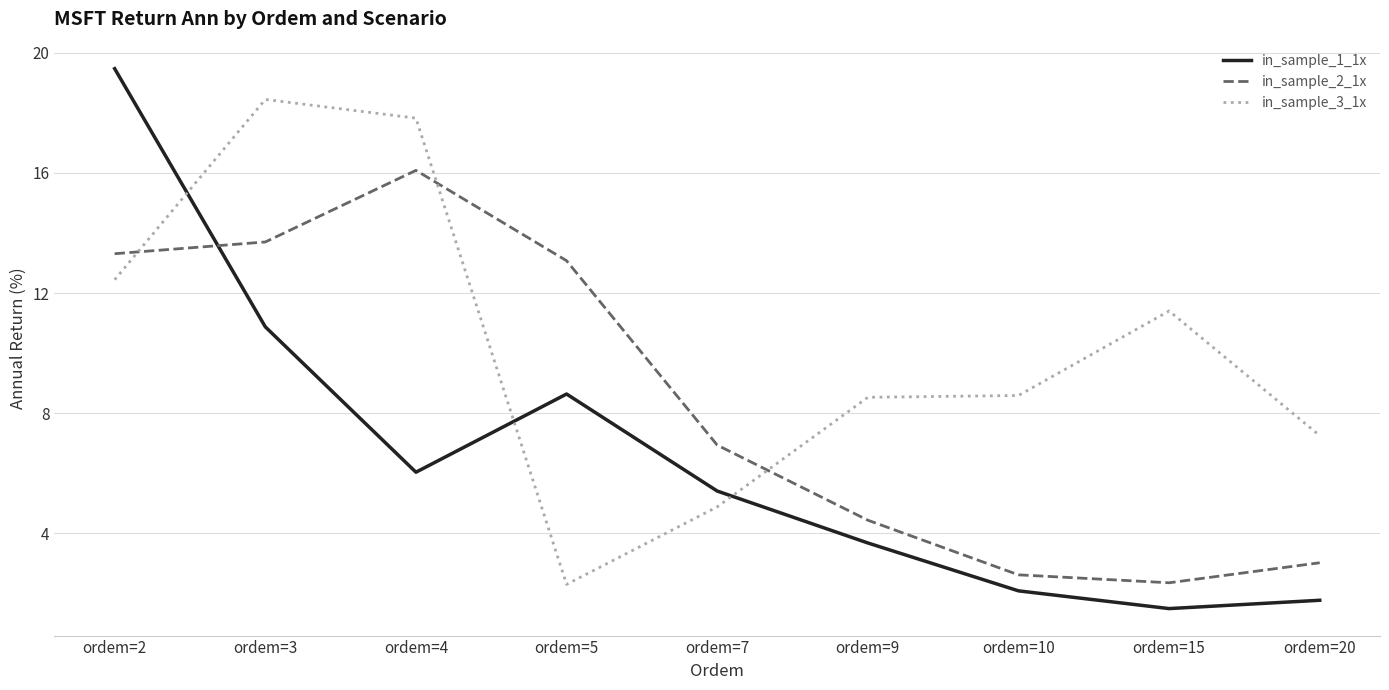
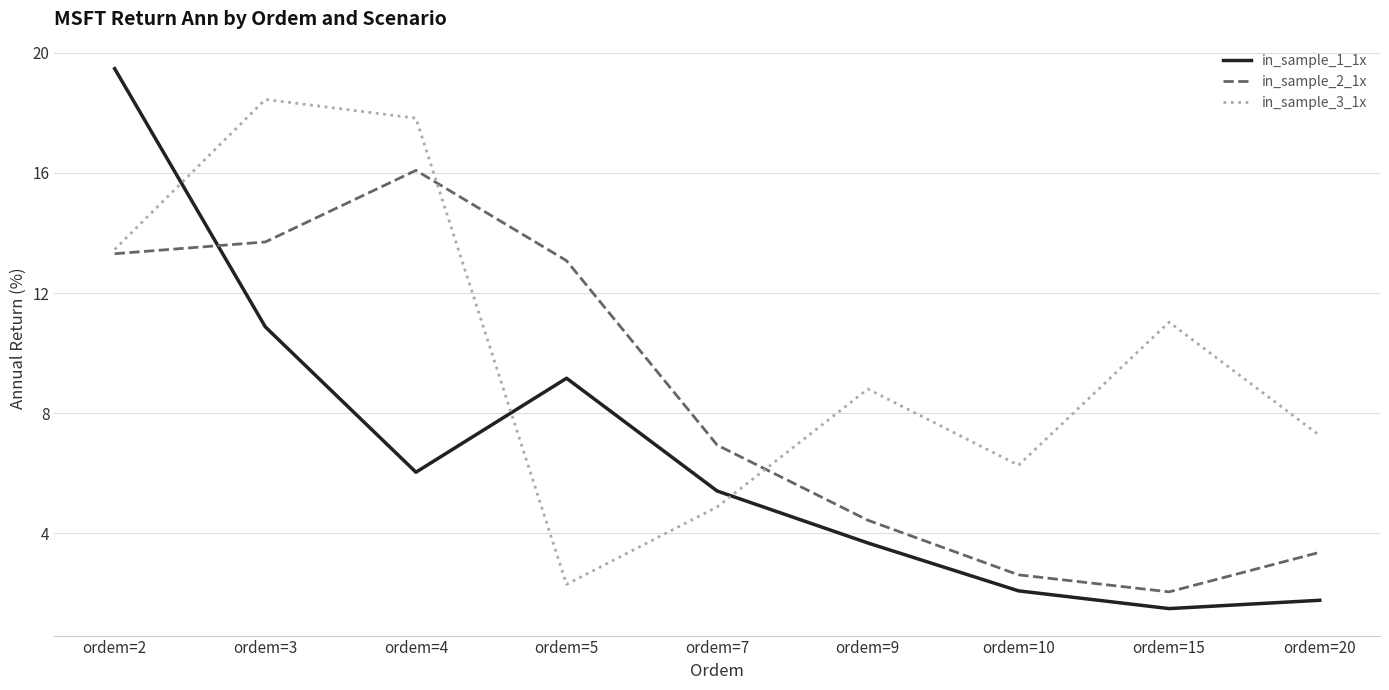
in_sample_3_1x, ordem=2: 12.4 -> 13.5
in_sample_1_1x, ordem=5: 8.6 -> 9.2
in_sample_3_1x, ordem=9: 8.5 -> 8.8
in_sample_3_1x, ordem=10: 8.6 -> 6.3
in_sample_2_1x, ordem=15: 2.4 -> 2.1
in_sample_3_1x, ordem=15: 11.4 -> 11.0
in_sample_2_1x, ordem=20: 3.0 -> 3.4
